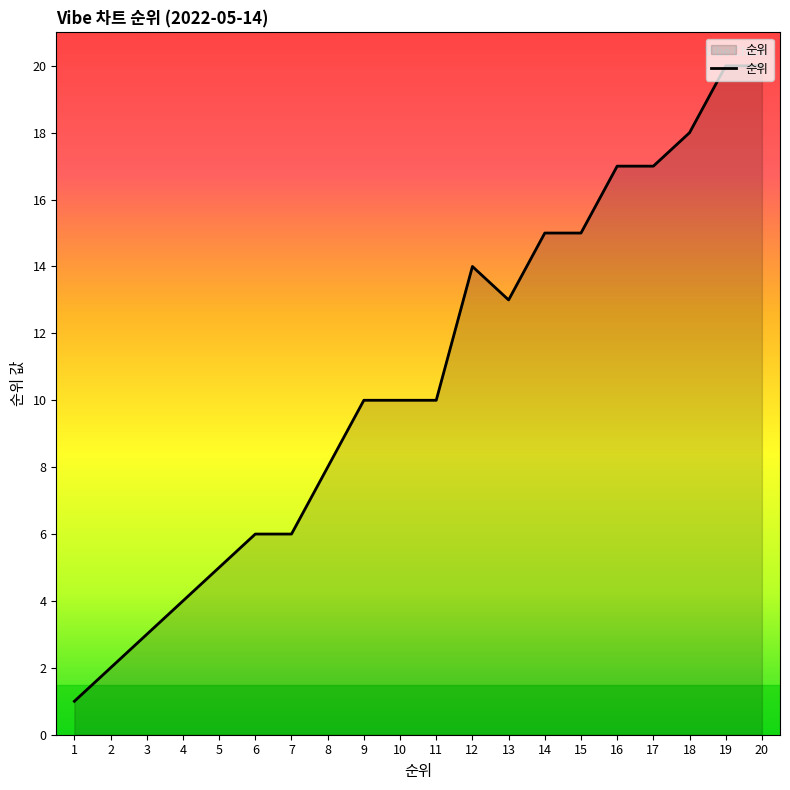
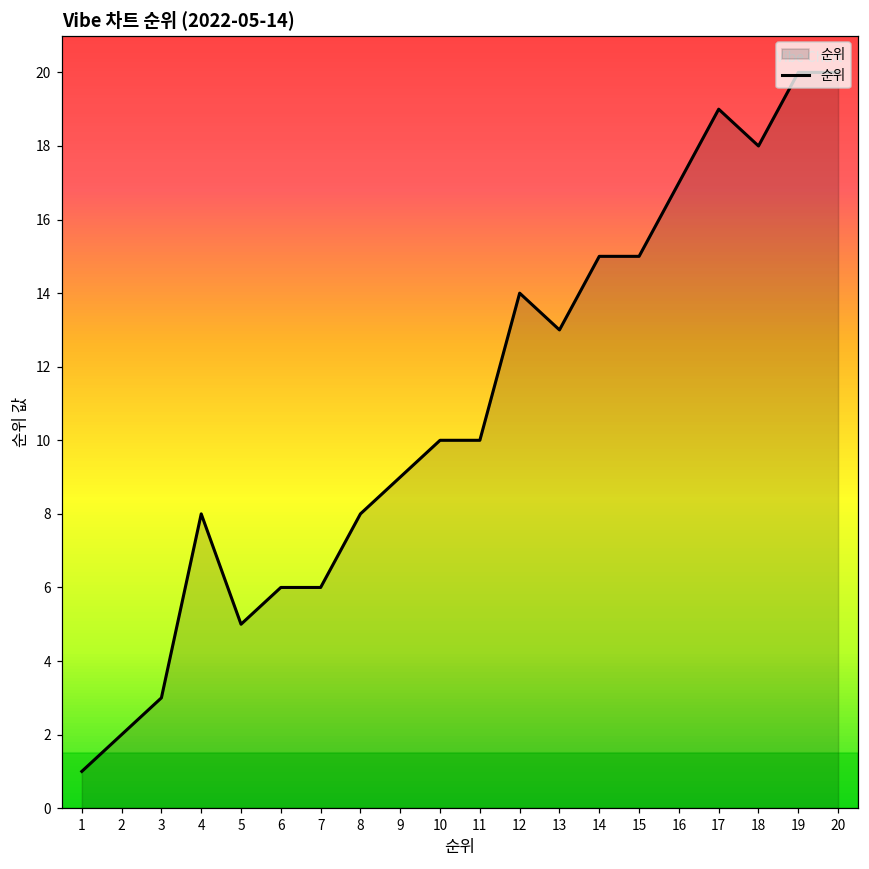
4: 4 -> 8
9: 10 -> 9
17: 17 -> 19
